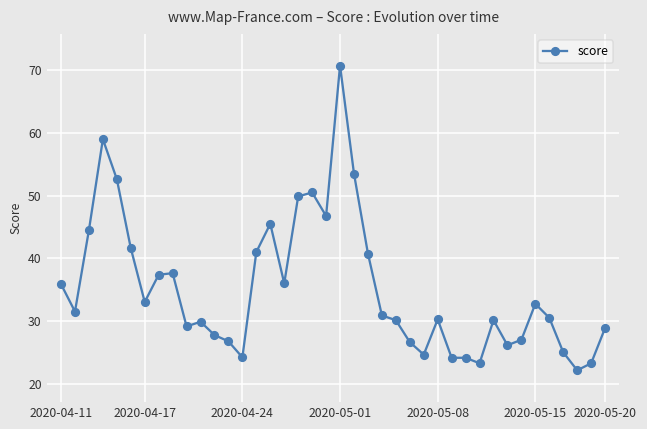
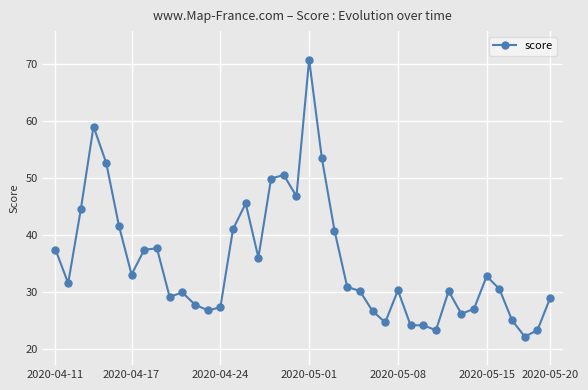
2020-04-11: 36 -> 37
2020-04-24: 24 -> 27
